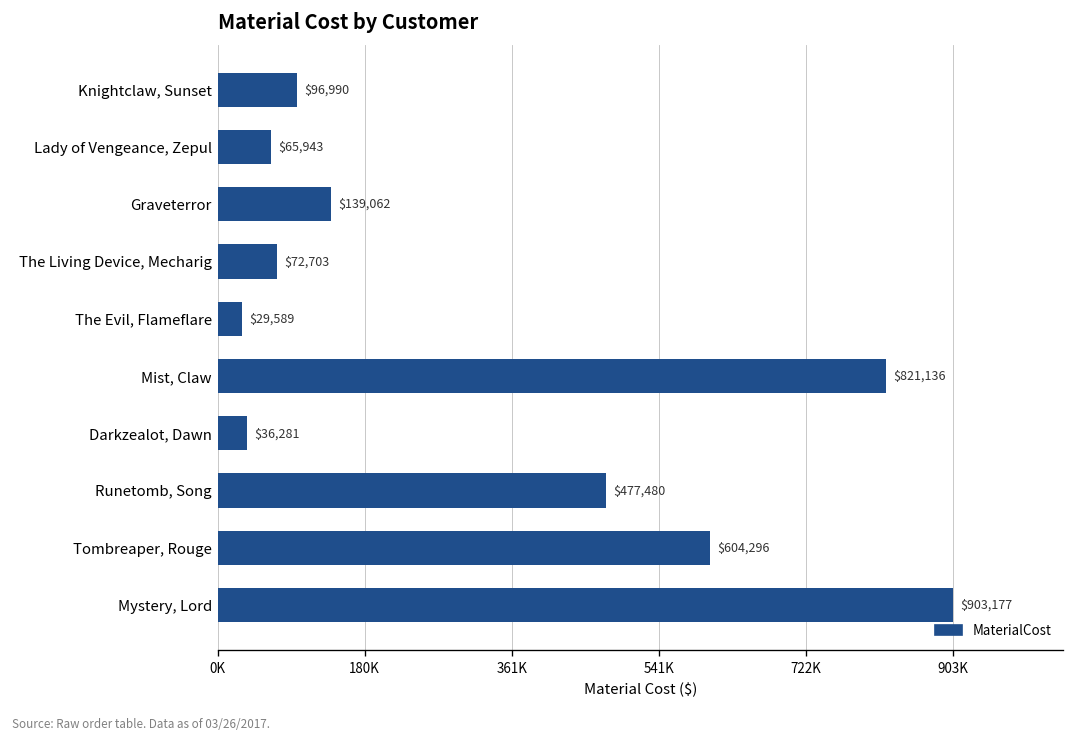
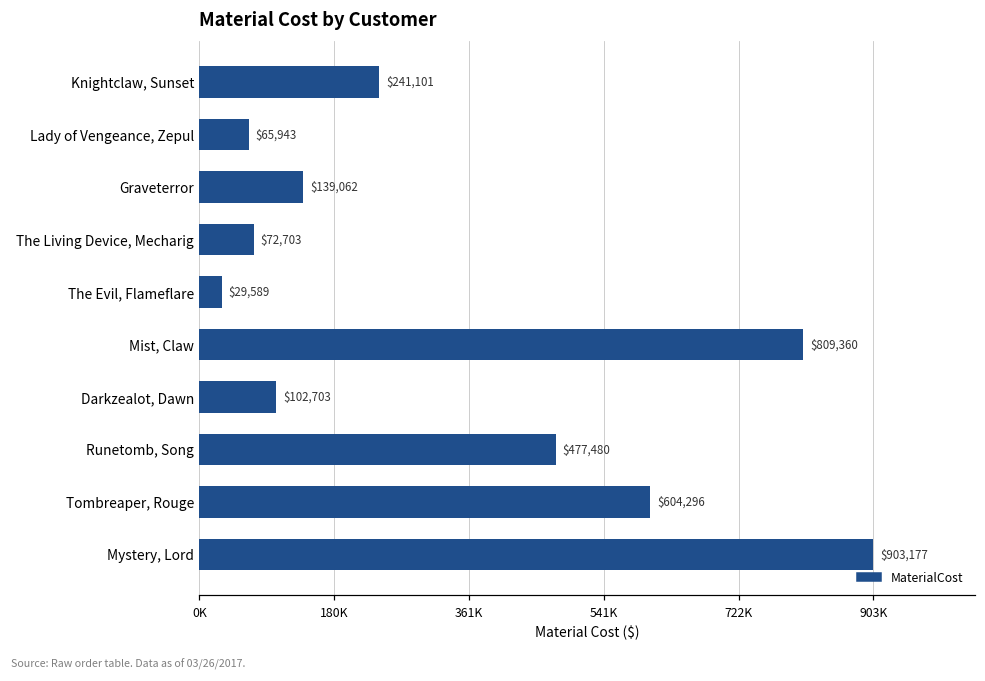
Knightclaw, Sunset: $96,990 -> $241,101
Mist, Claw: $821,136 -> $809,360
Darkzealot, Dawn: $36,281 -> $102,703
